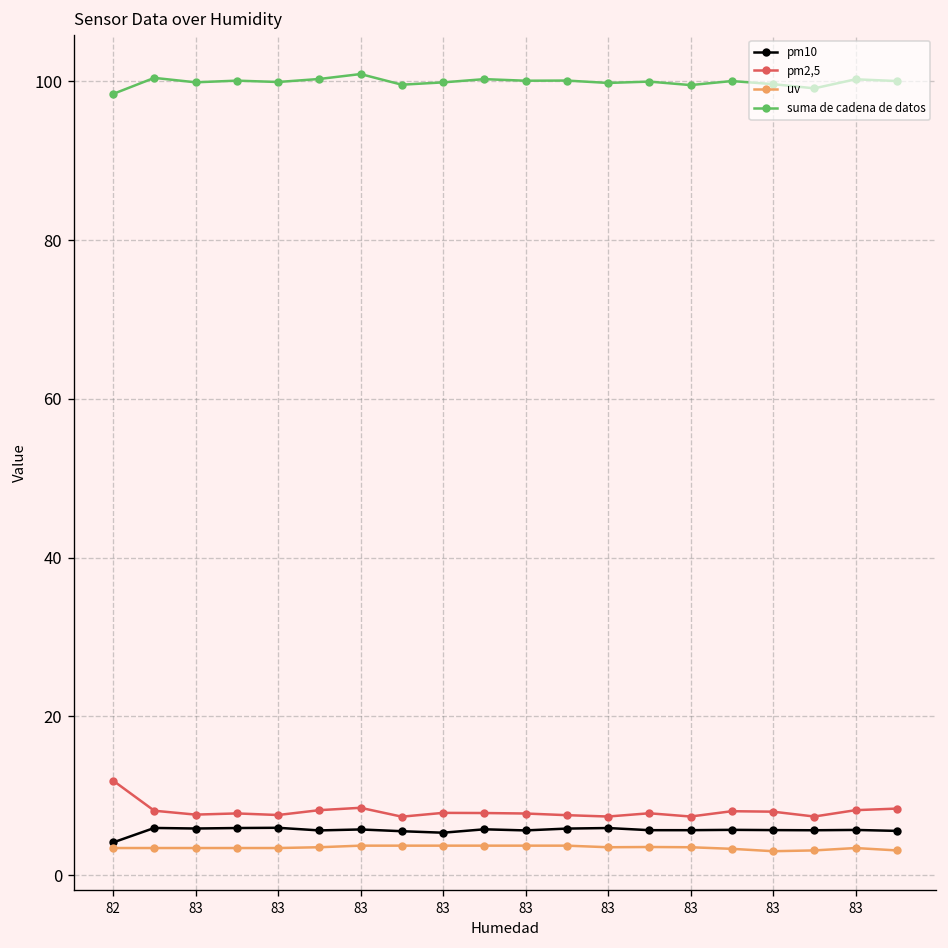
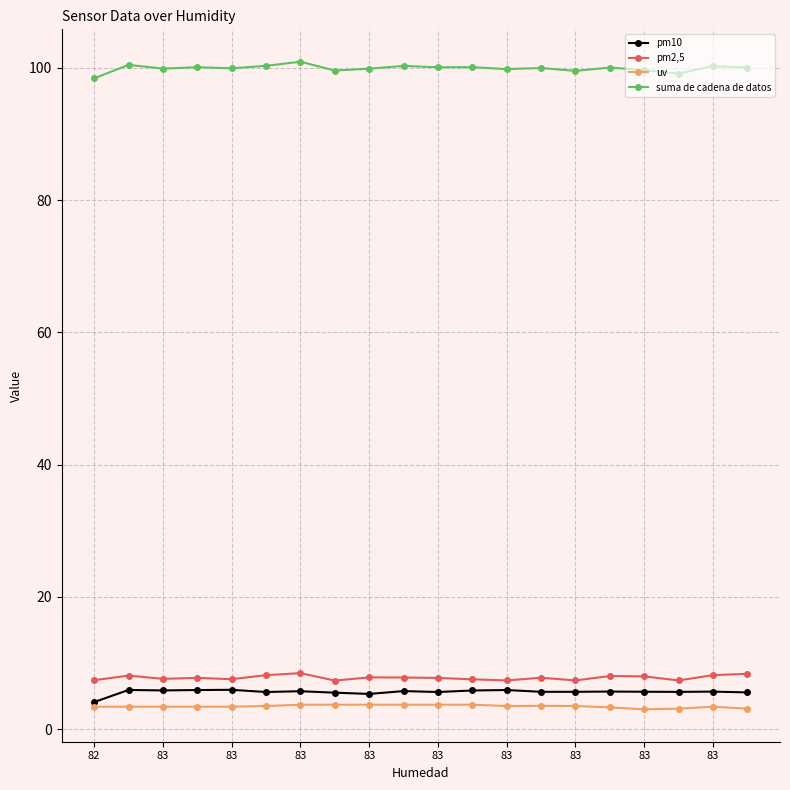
pm2,5, 82: 12 -> 7
